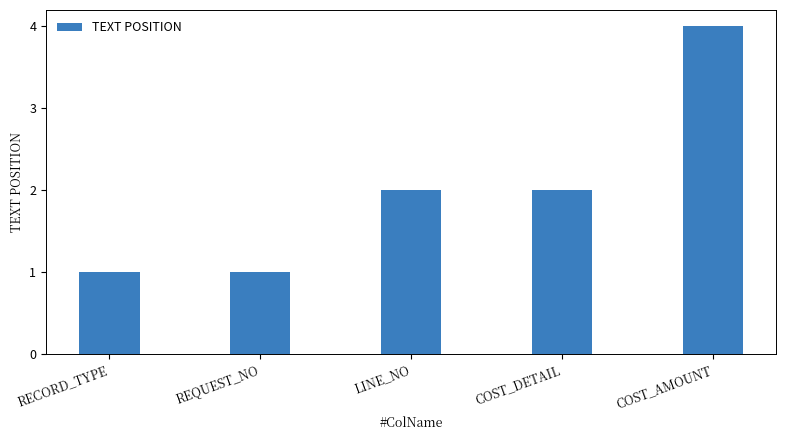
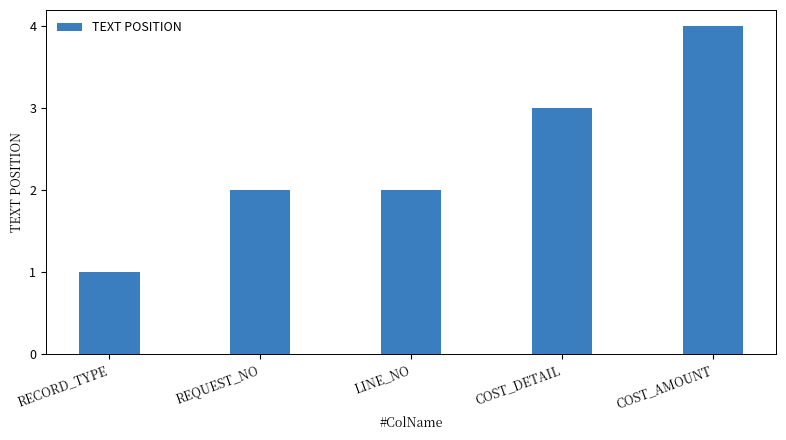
REQUEST_NO: 1 -> 2
COST_DETAIL: 2 -> 3
